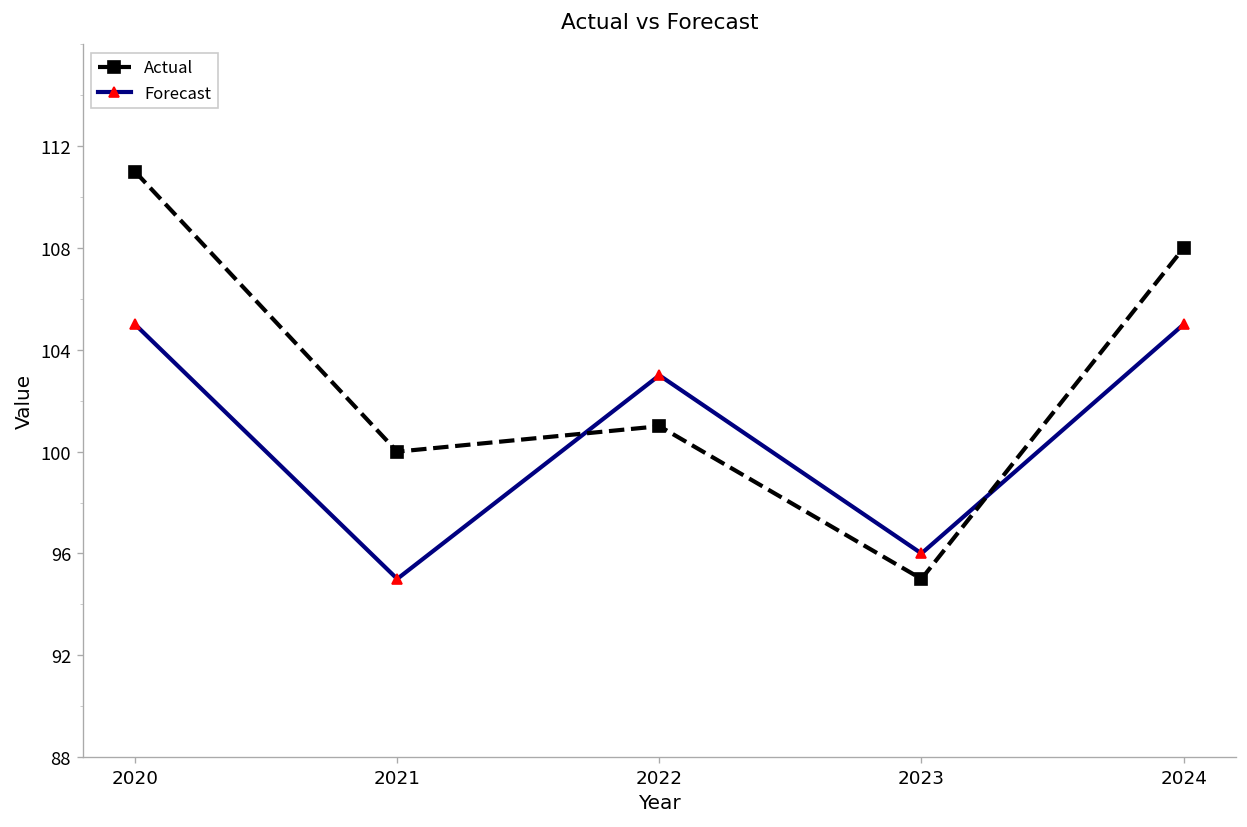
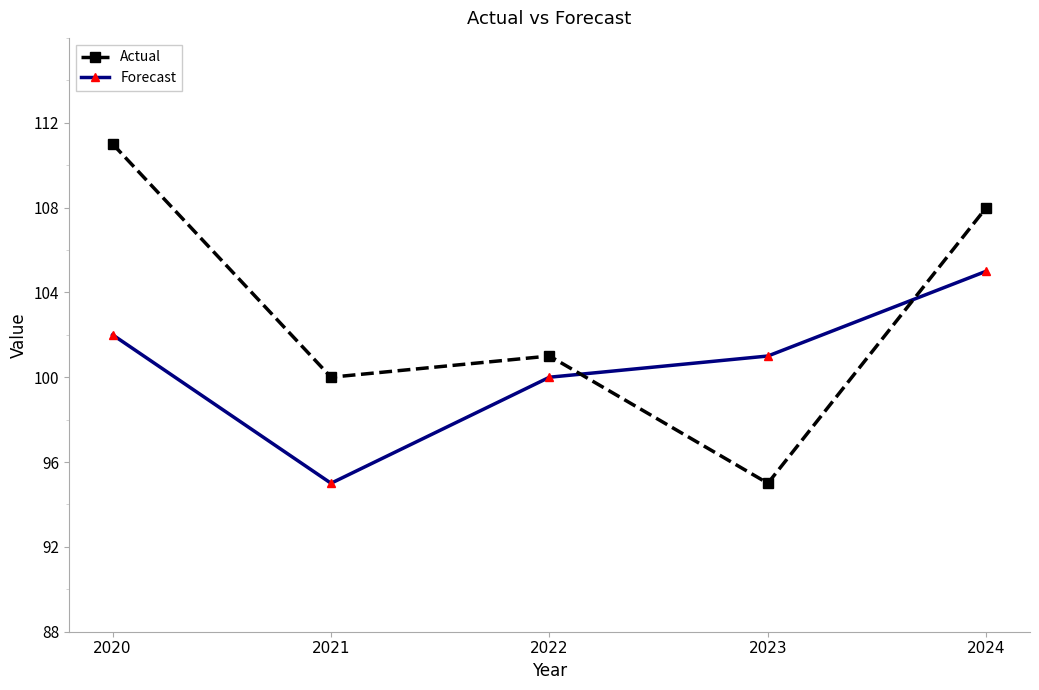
Forecast, 2020: 105 -> 102
Forecast, 2022: 103 -> 100
Forecast, 2023: 96 -> 101
